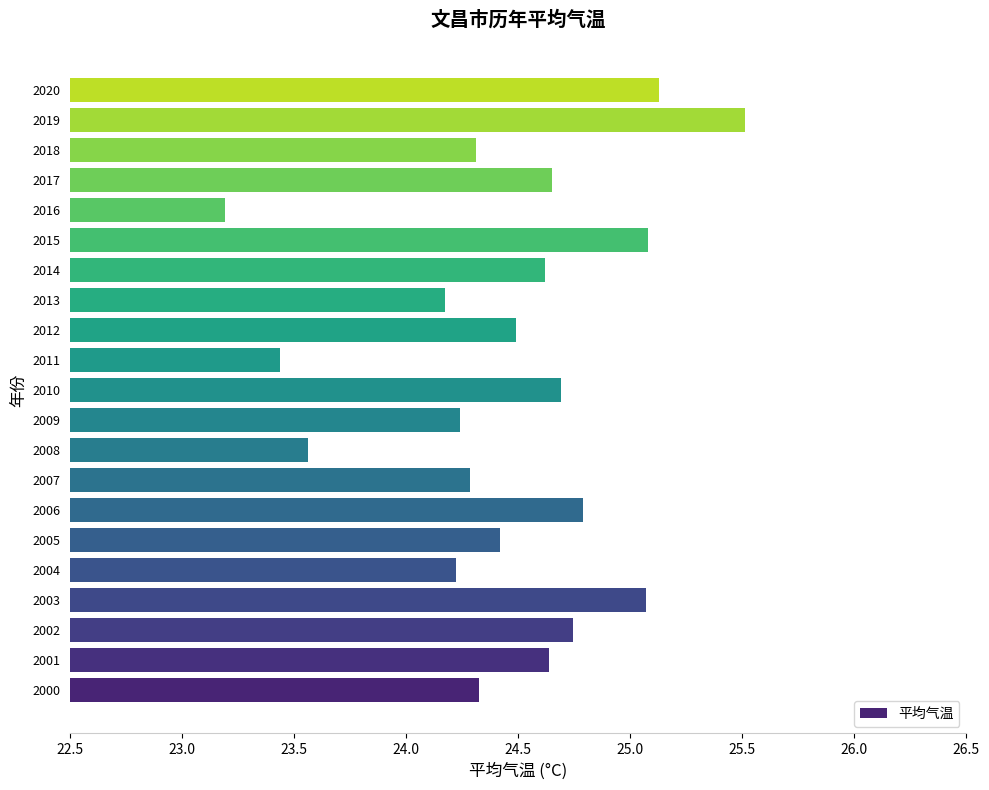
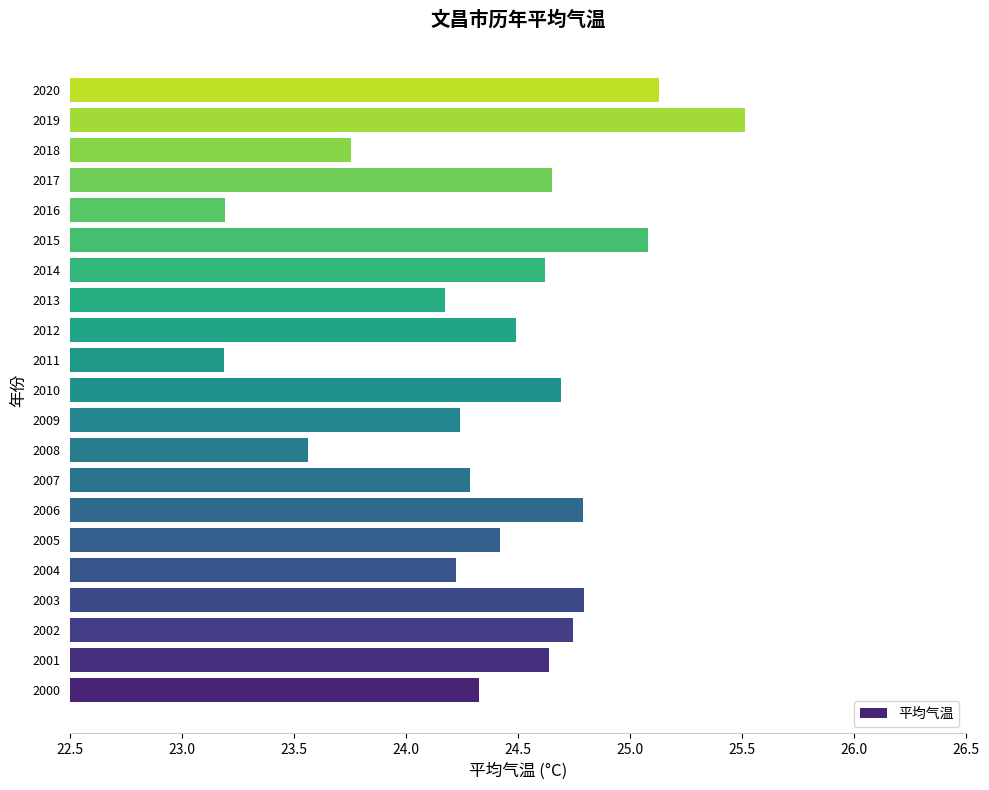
2018: 24.31 -> 23.75
2011: 23.44 -> 23.19
2003: 25.07 -> 24.79
